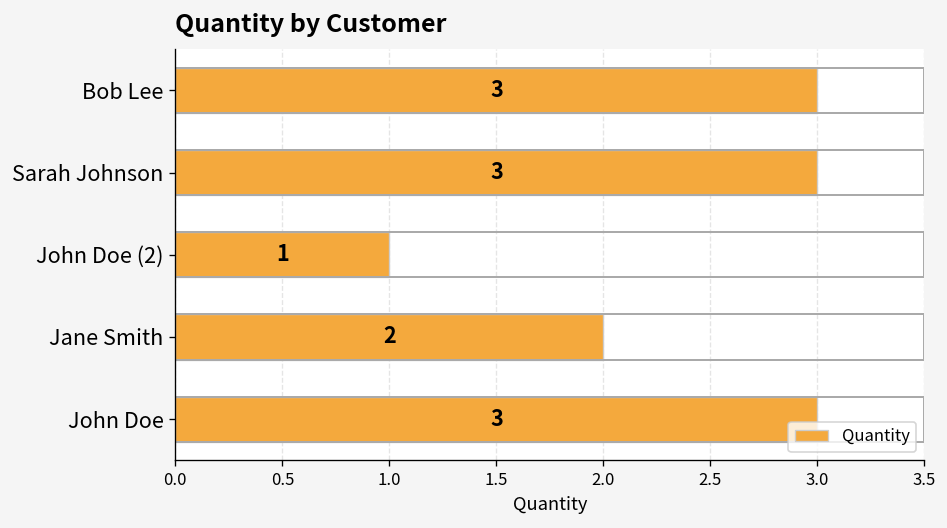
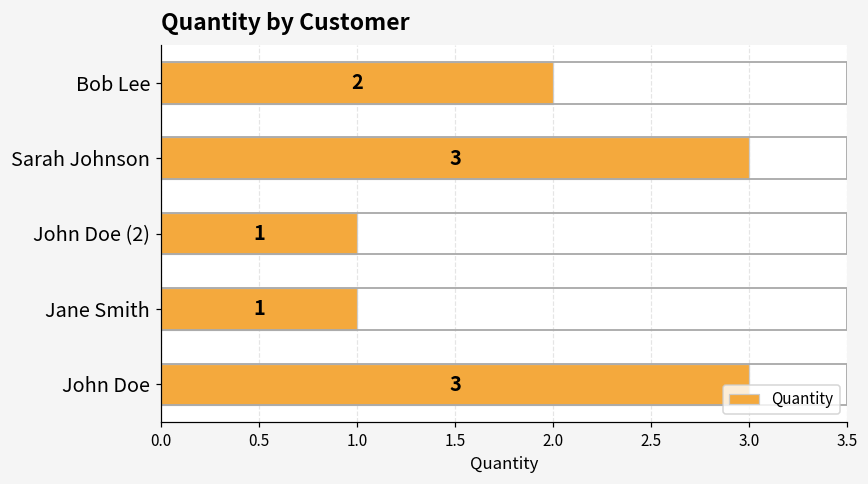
Bob Lee: 3 -> 2
Jane Smith: 2 -> 1
